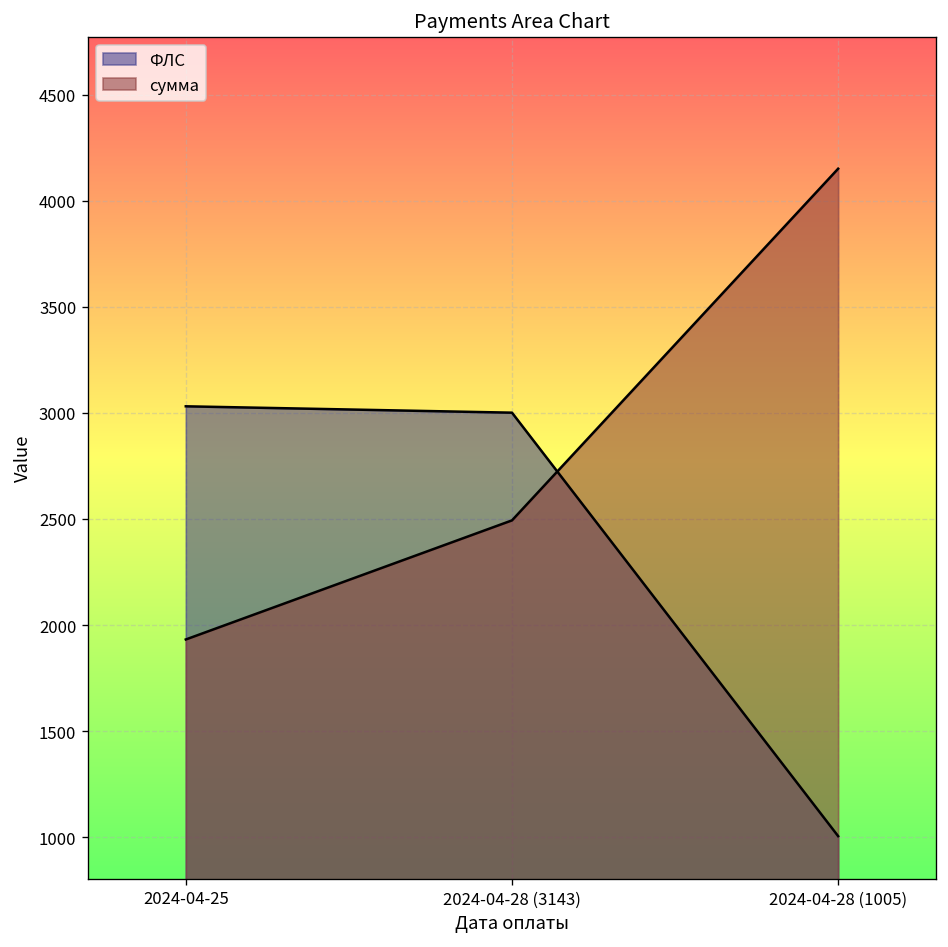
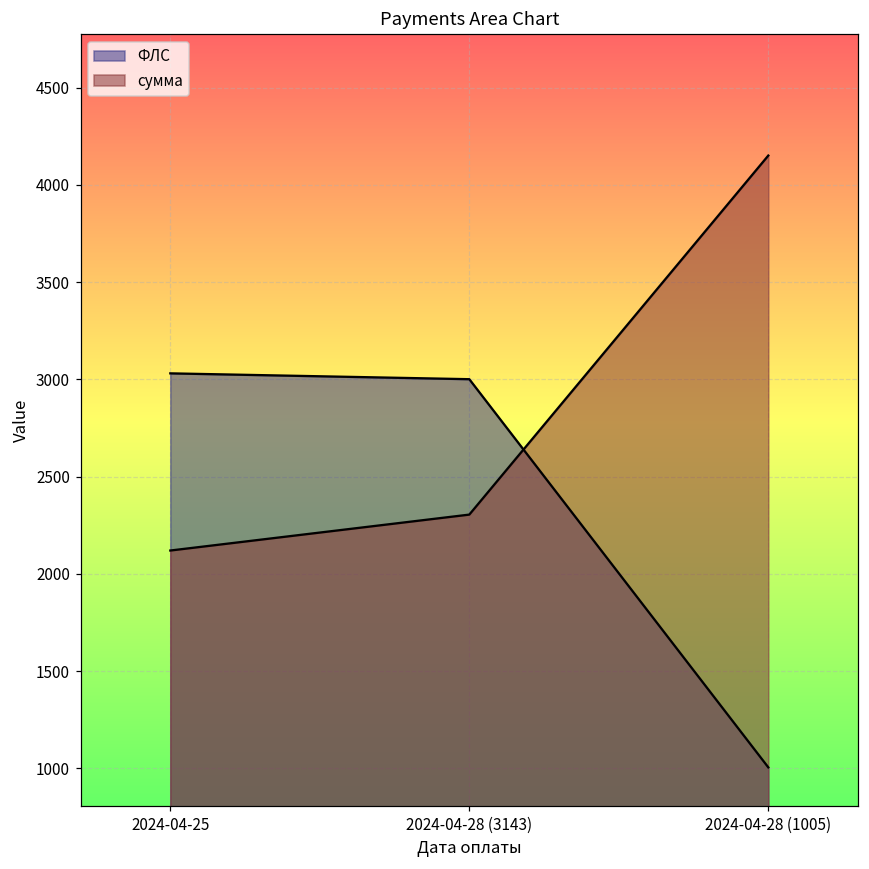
сумма, 2024-04-25: 1930 -> 2120
сумма, 2024-04-28 (3143): 2490 -> 2300
